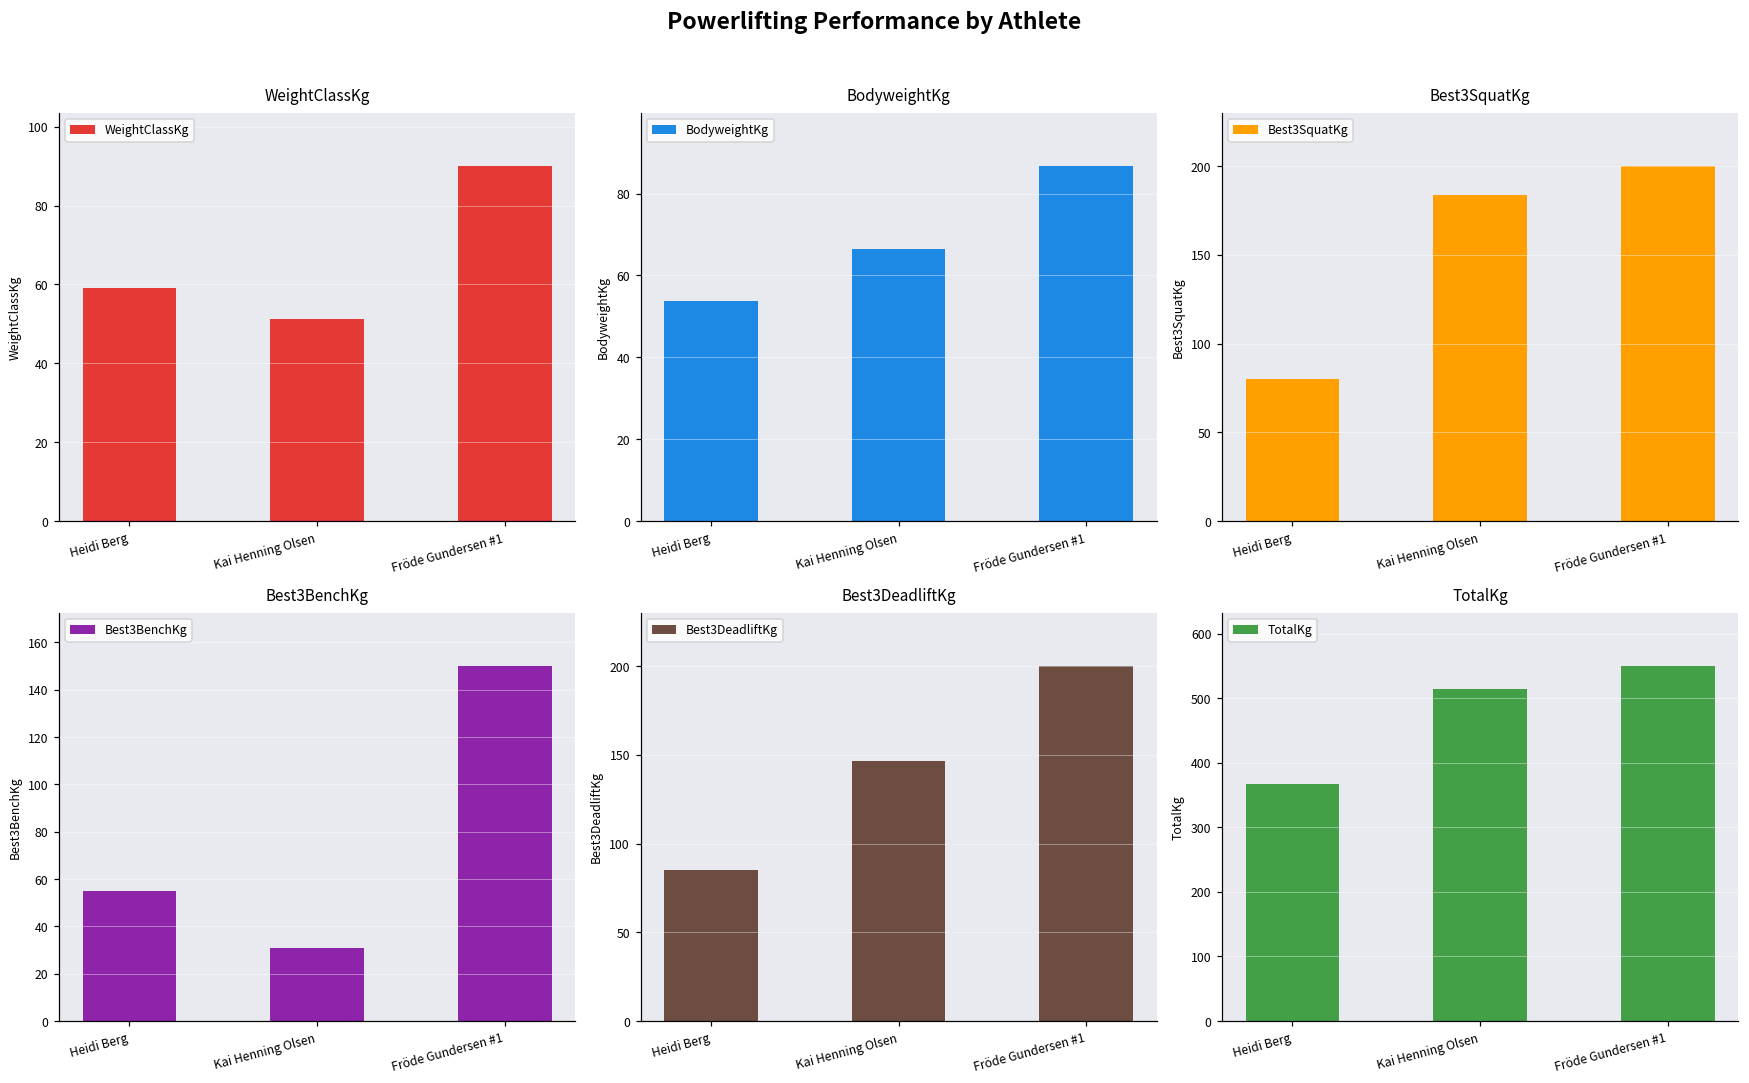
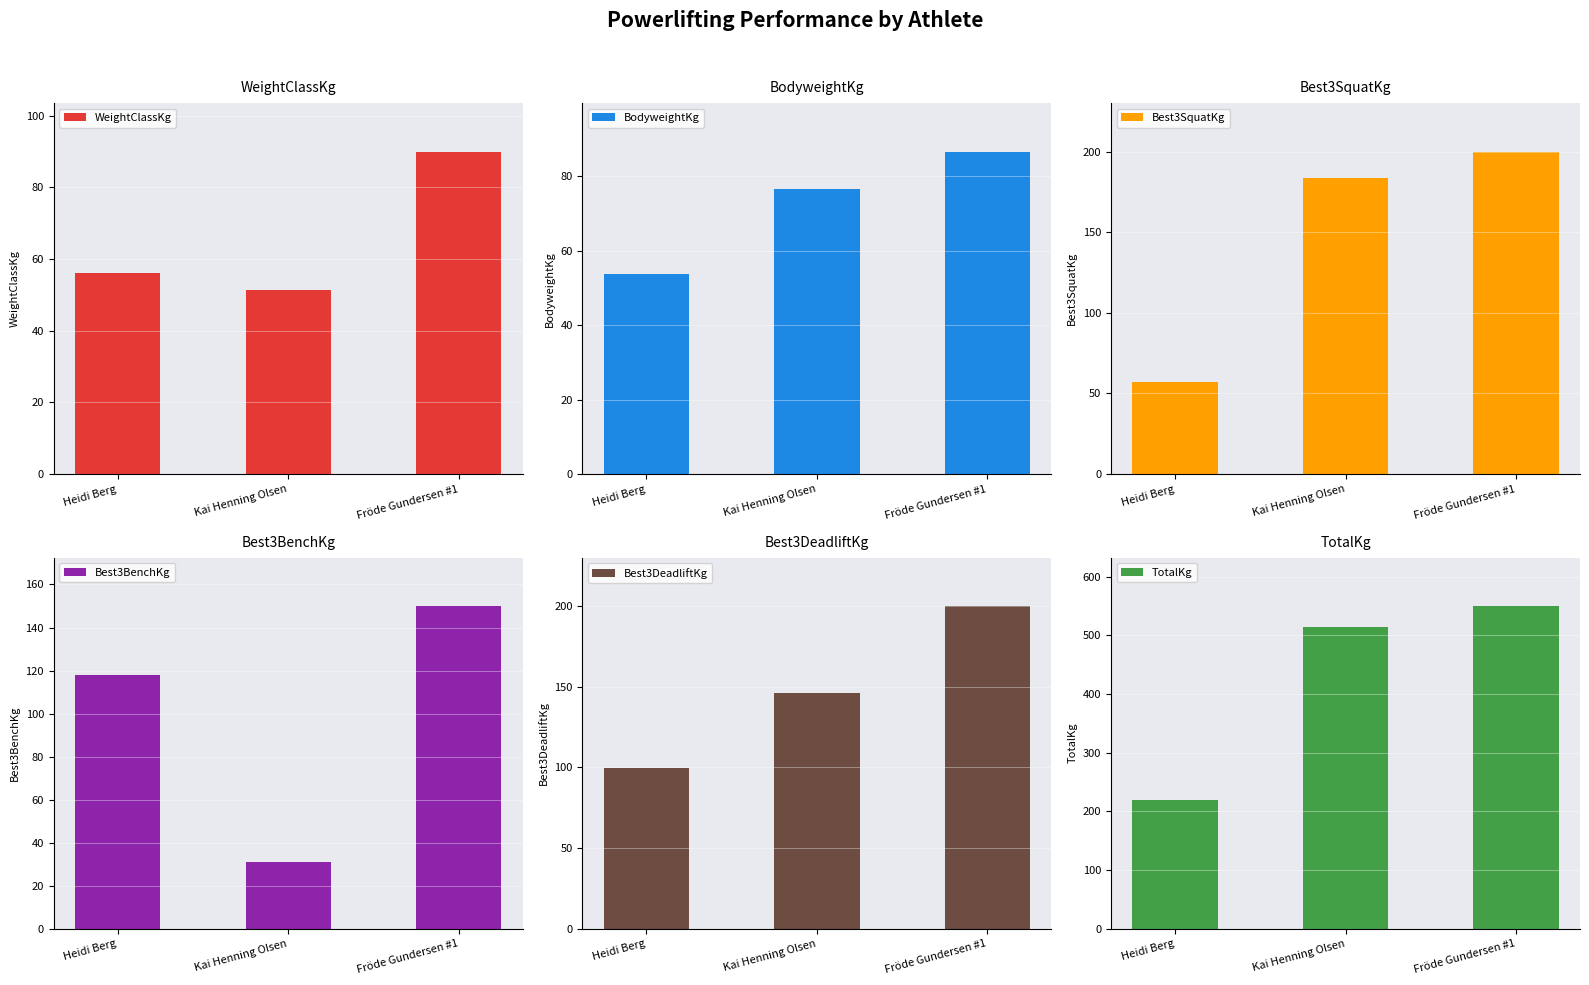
WeightClassKg, Heidi Berg: 59 -> 56
BodyweightKg, Kai Henning Olsen: 66 -> 77
Best3SquatKg, Heidi Berg: 80 -> 57
Best3BenchKg, Heidi Berg: 55 -> 118
Best3DeadliftKg, Heidi Berg: 85 -> 100
TotalKg, Heidi Berg: 370 -> 220
